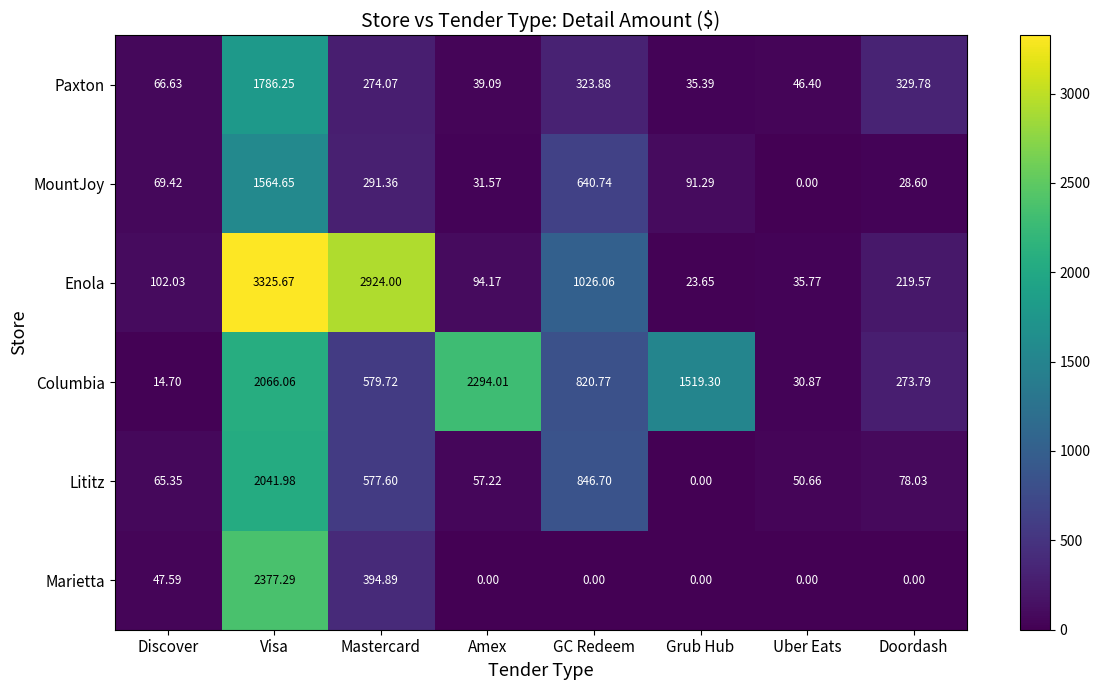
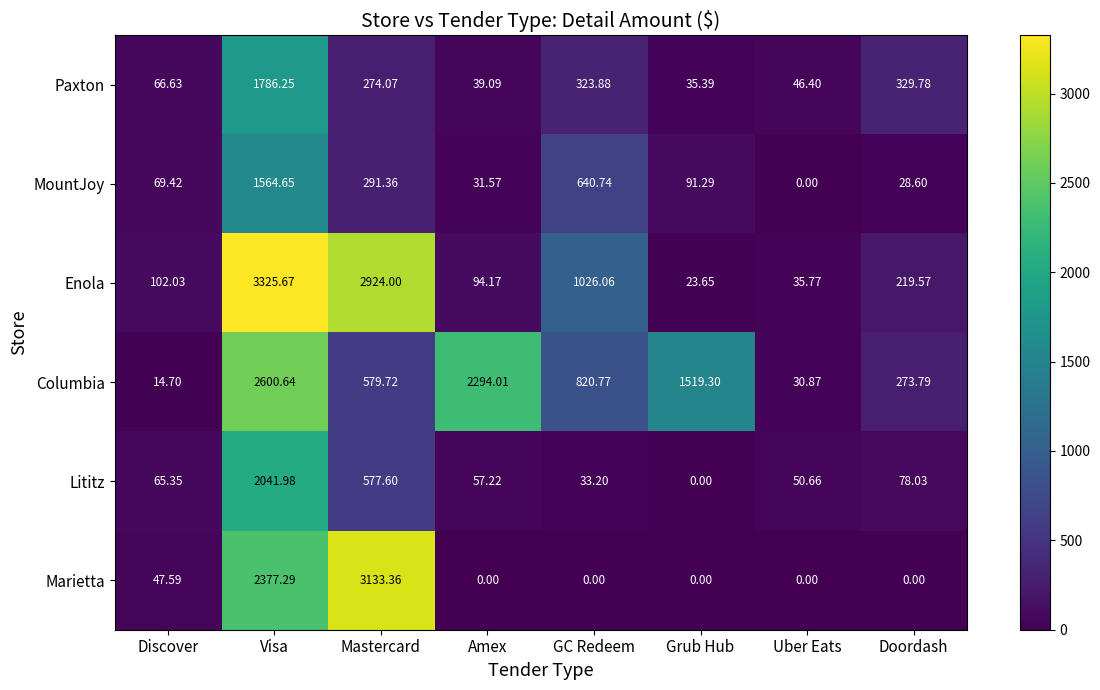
Columbia, Visa: 2066.06 -> 2600.64
Lititz, GC Redeem: 846.70 -> 33.20
Marietta, Mastercard: 394.89 -> 3133.36
